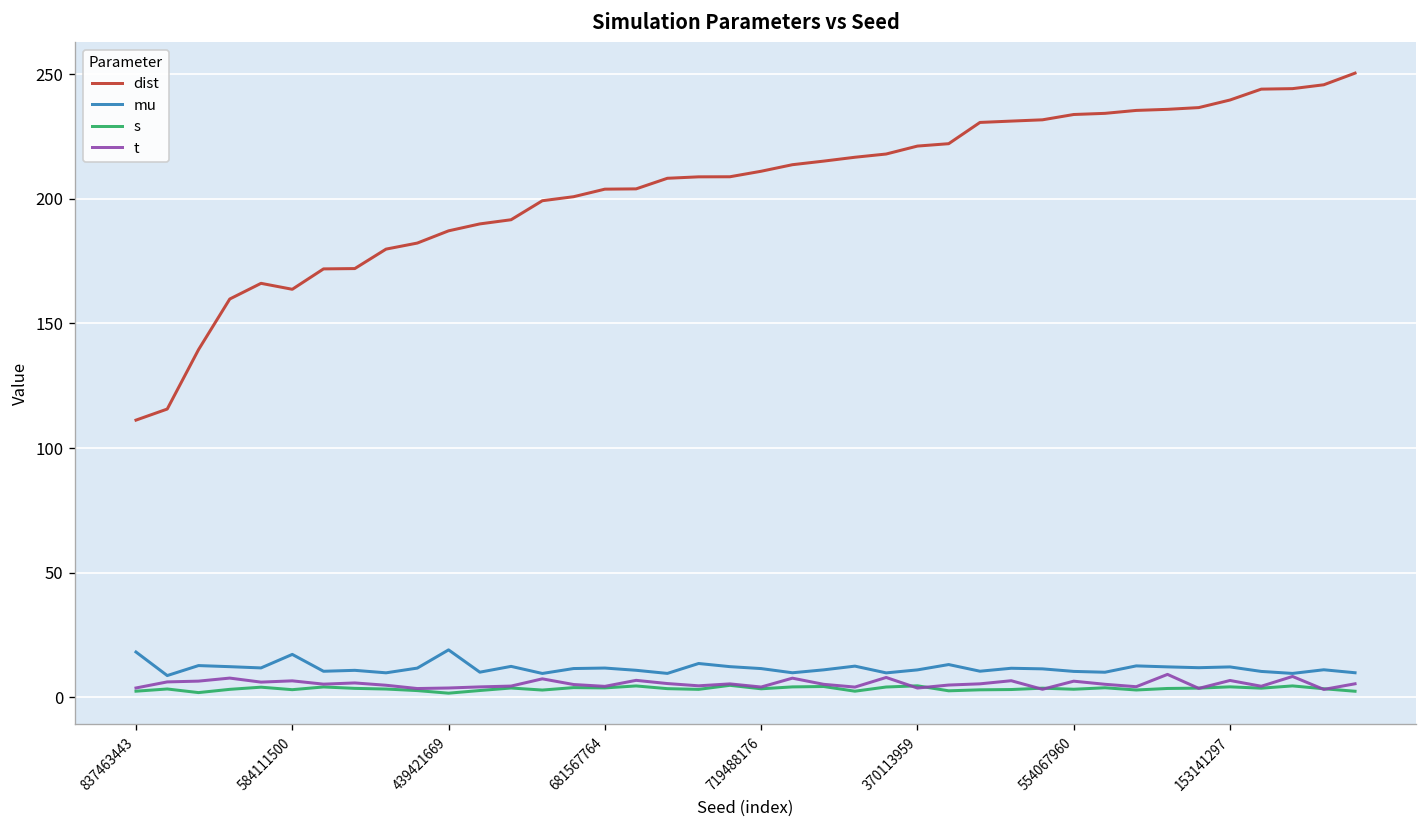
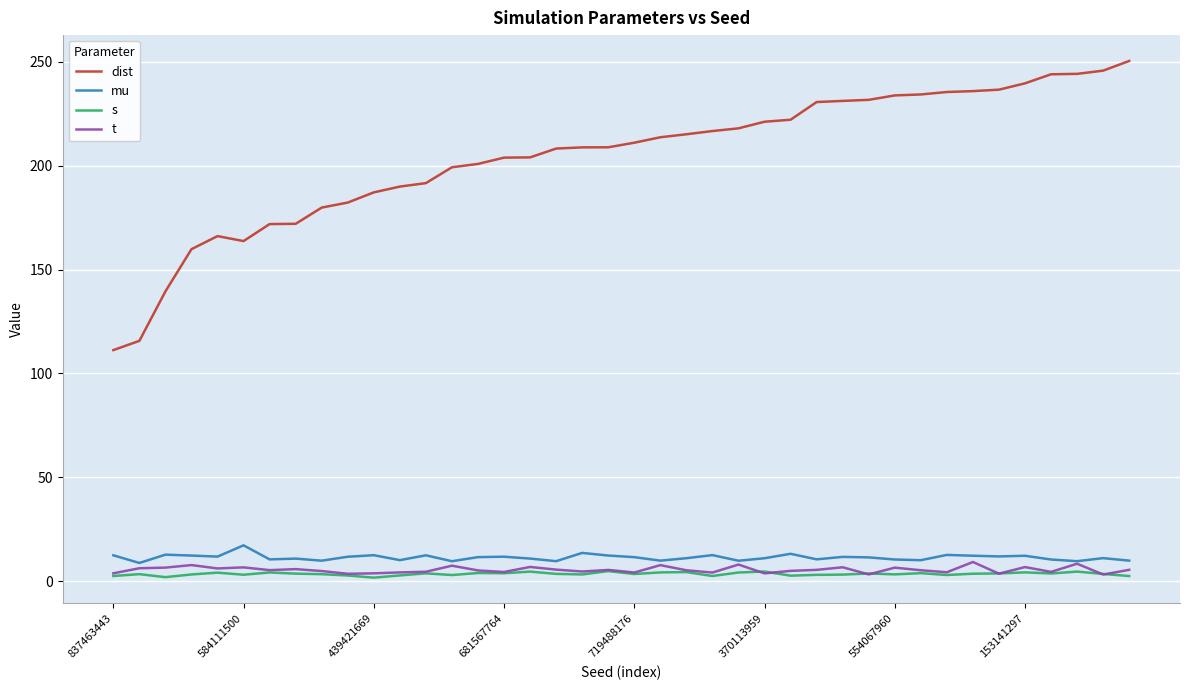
mu, 837463443: 18 -> 12
mu, 439421669: 19 -> 12
